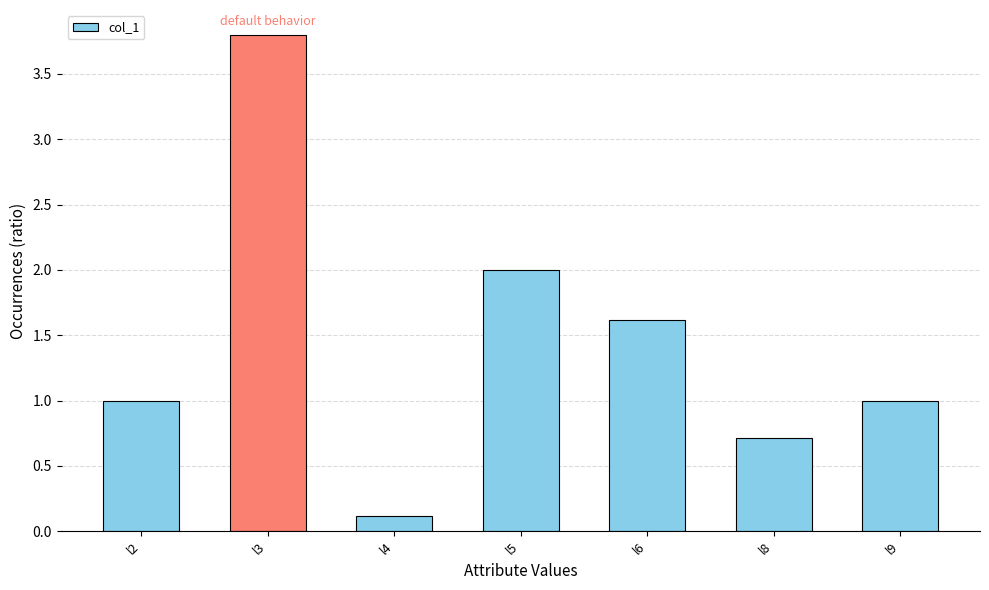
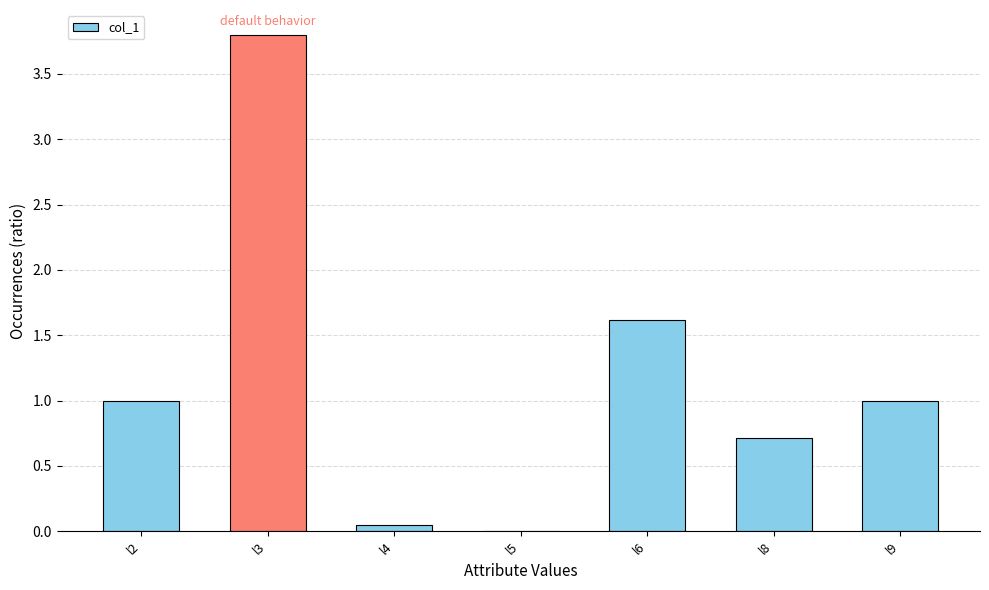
l4: 0.12 -> 0.05
l5: 2 -> 0
